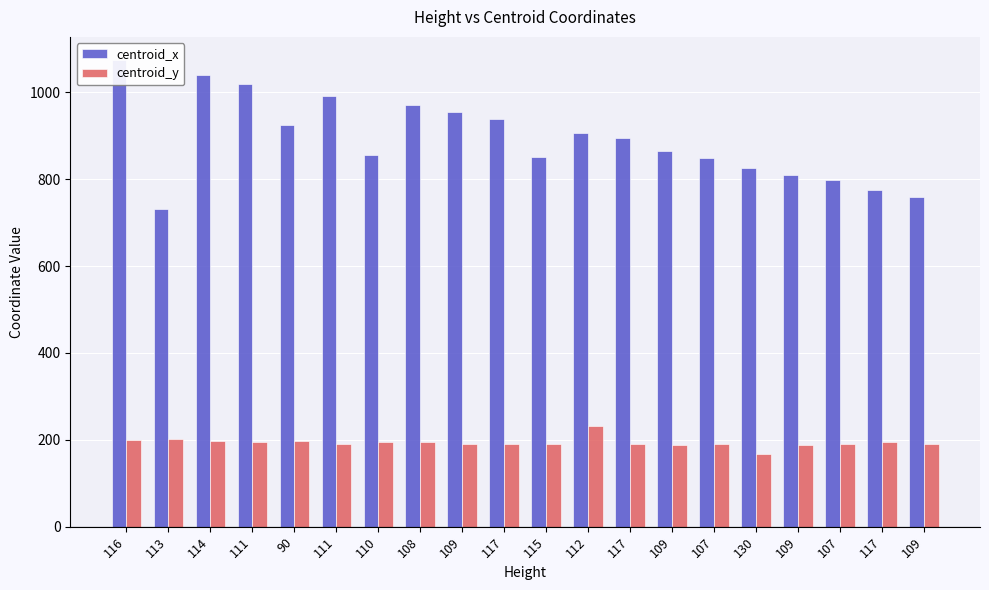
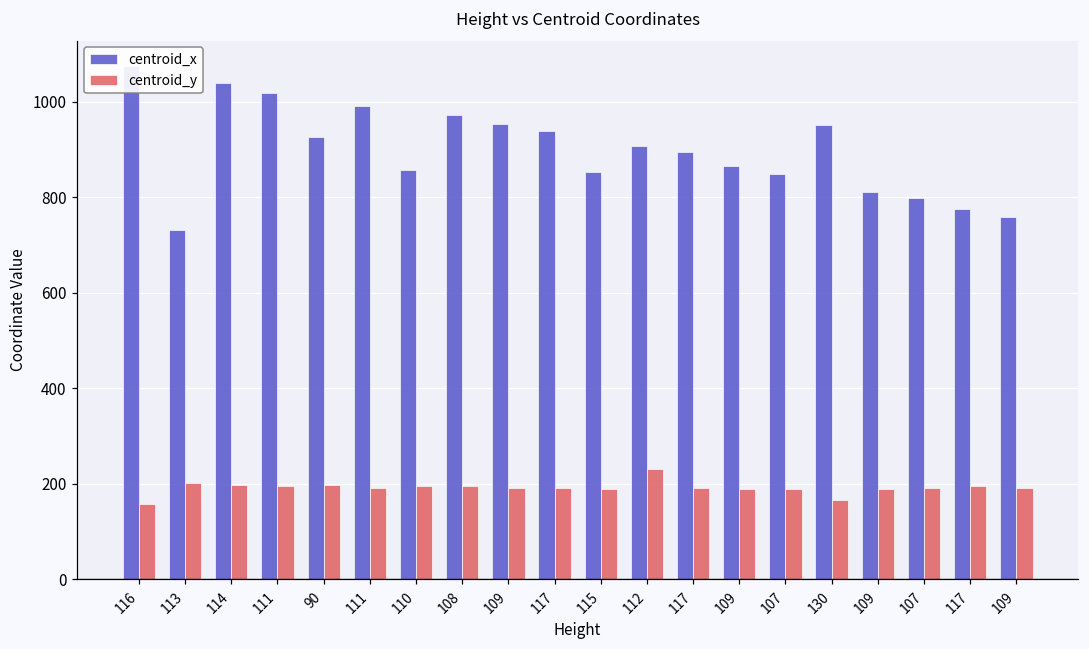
centroid_y, 116: 200 -> 160
centroid_x, 130: 830 -> 950
